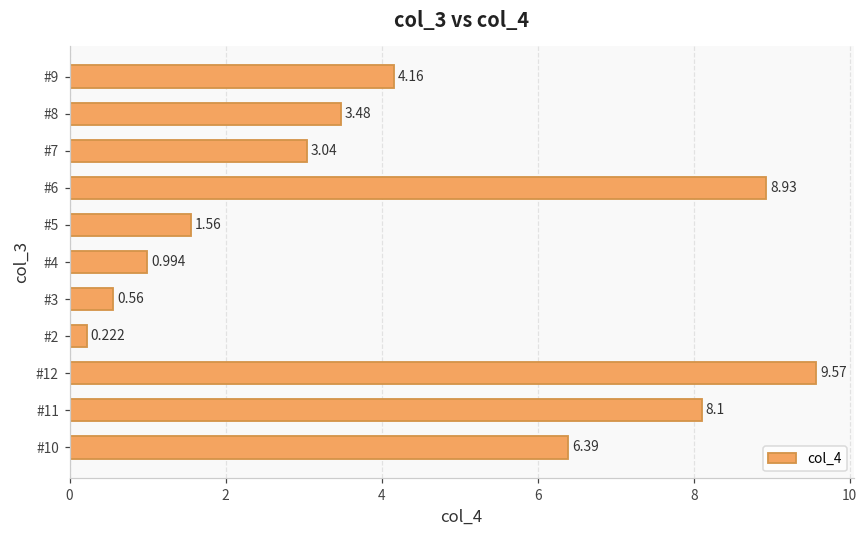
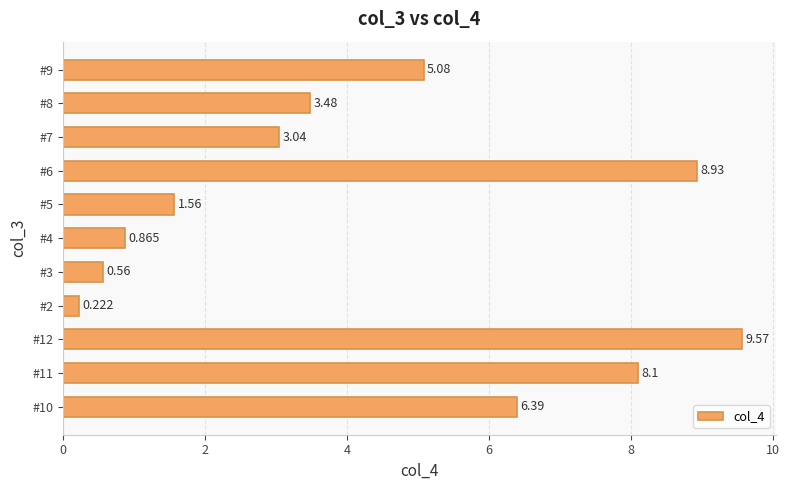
#9: 4.16 -> 5.08
#4: 0.994 -> 0.865
